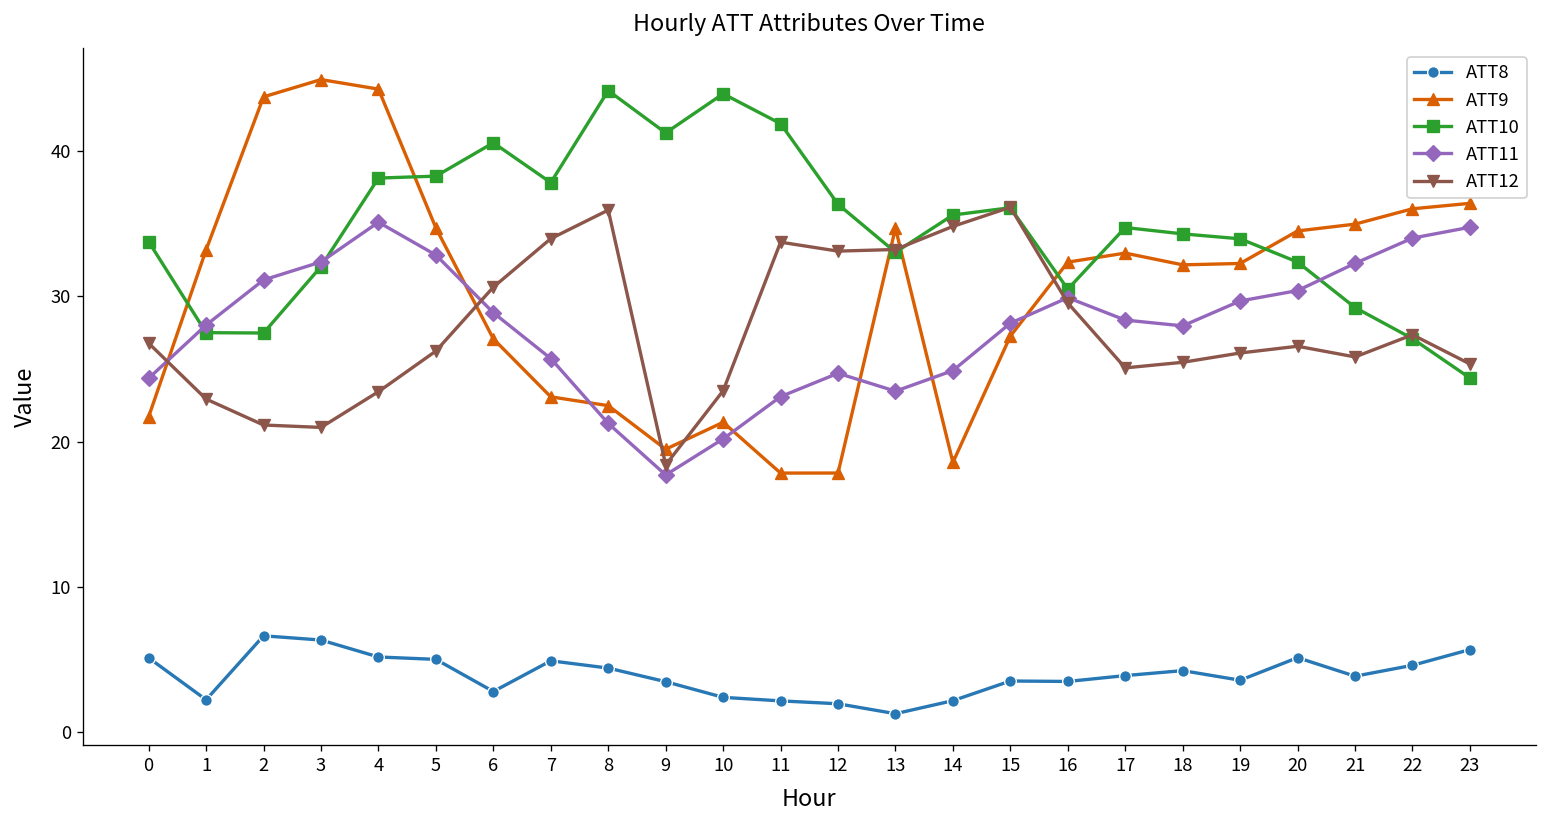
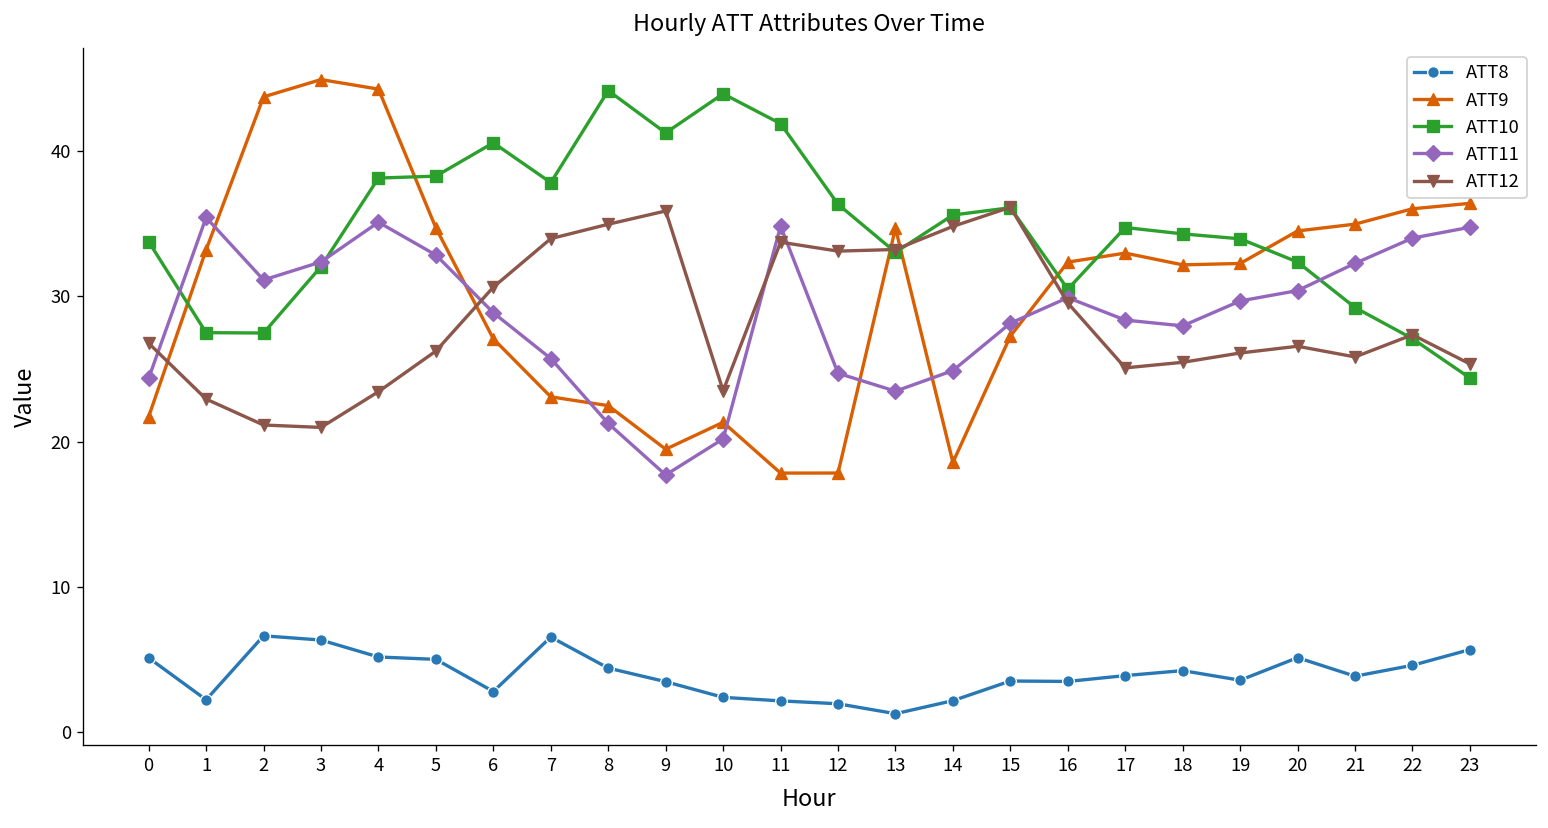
ATT11, 1: 28.0 -> 35.4
ATT8, 7: 4.9 -> 6.6
ATT12, 8: 35.9 -> 34.9
ATT12, 9: 18.4 -> 35.9
ATT11, 11: 23.1 -> 34.8
